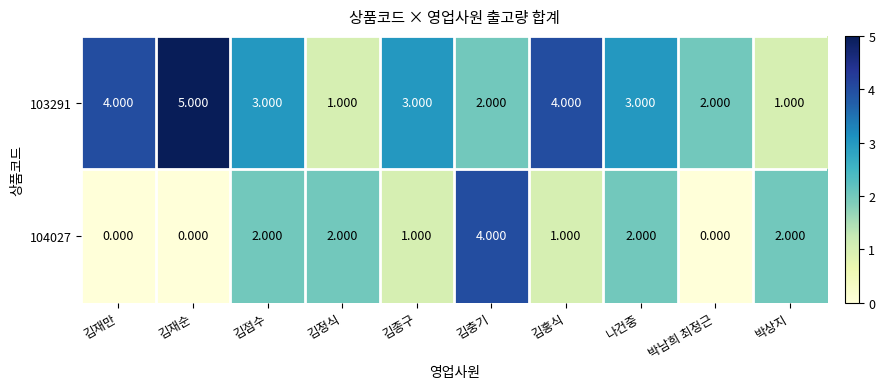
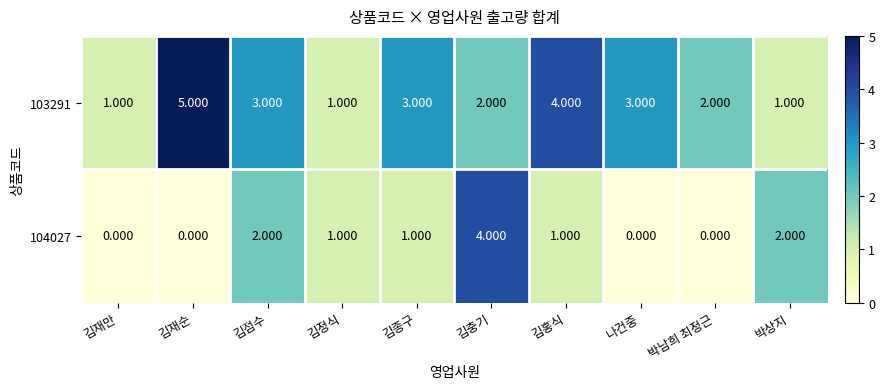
103291, 김재만: 4.000 -> 1.000
104027, 김정식: 2.000 -> 1.000
104027, 나건중: 2.000 -> 0.000
